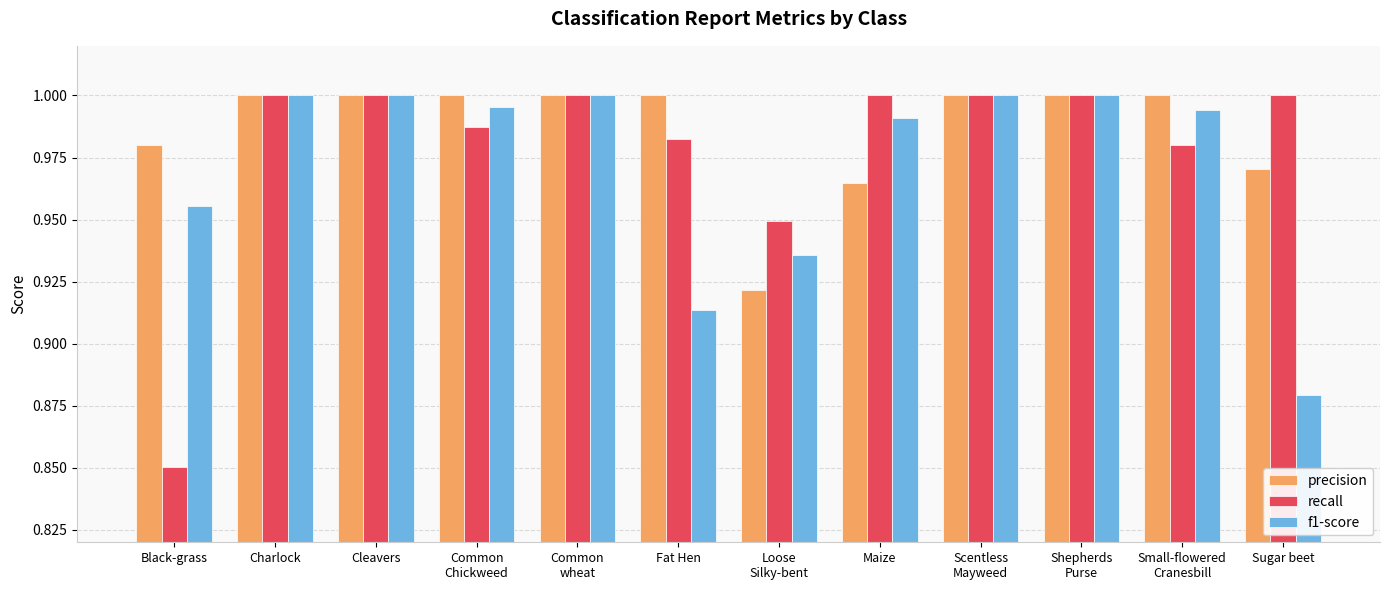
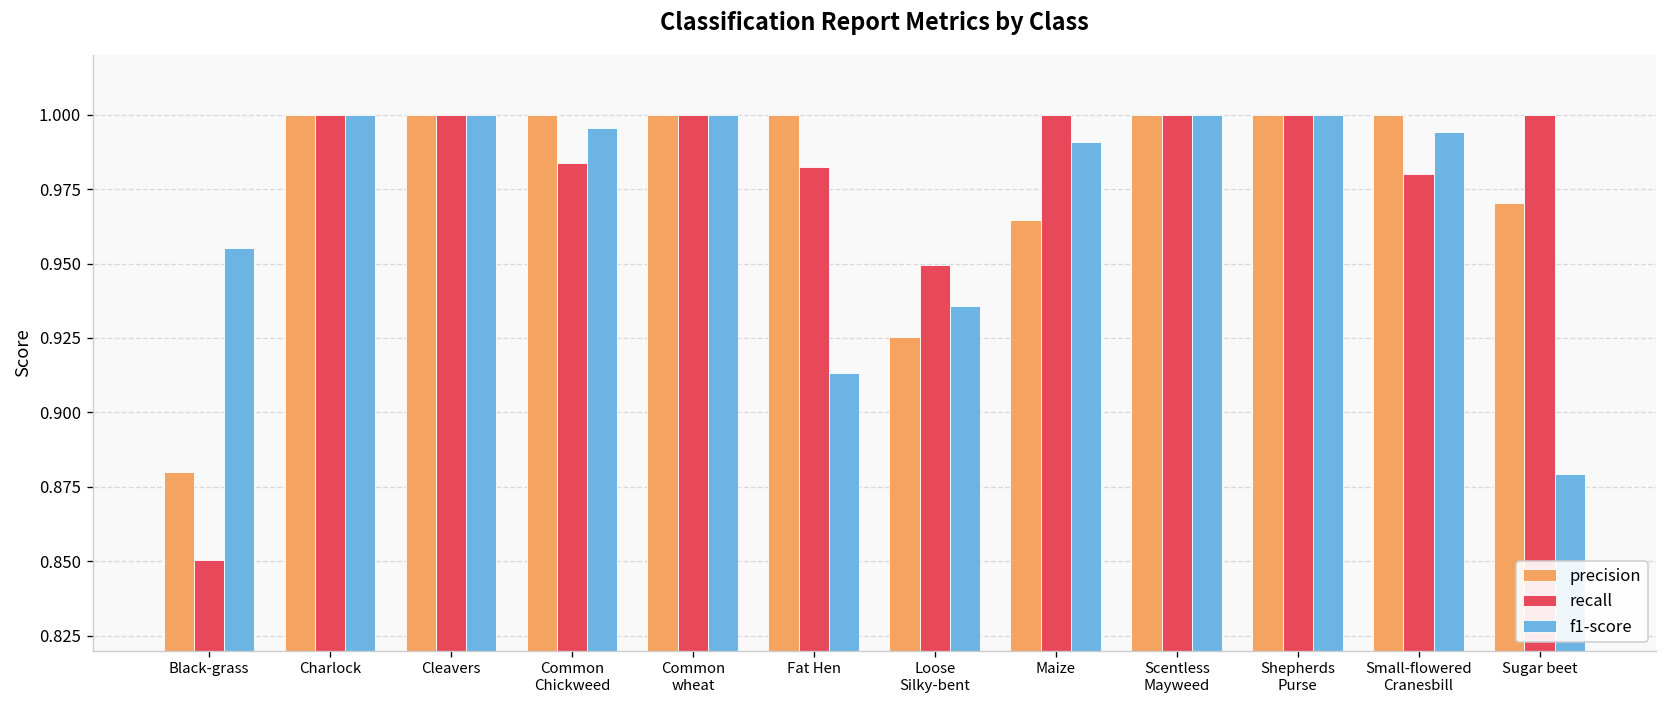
precision, Black-grass: 0.98 -> 0.88
recall, Common Chickweed: 0.987 -> 0.984
precision, Loose Silky-bent: 0.921 -> 0.925
